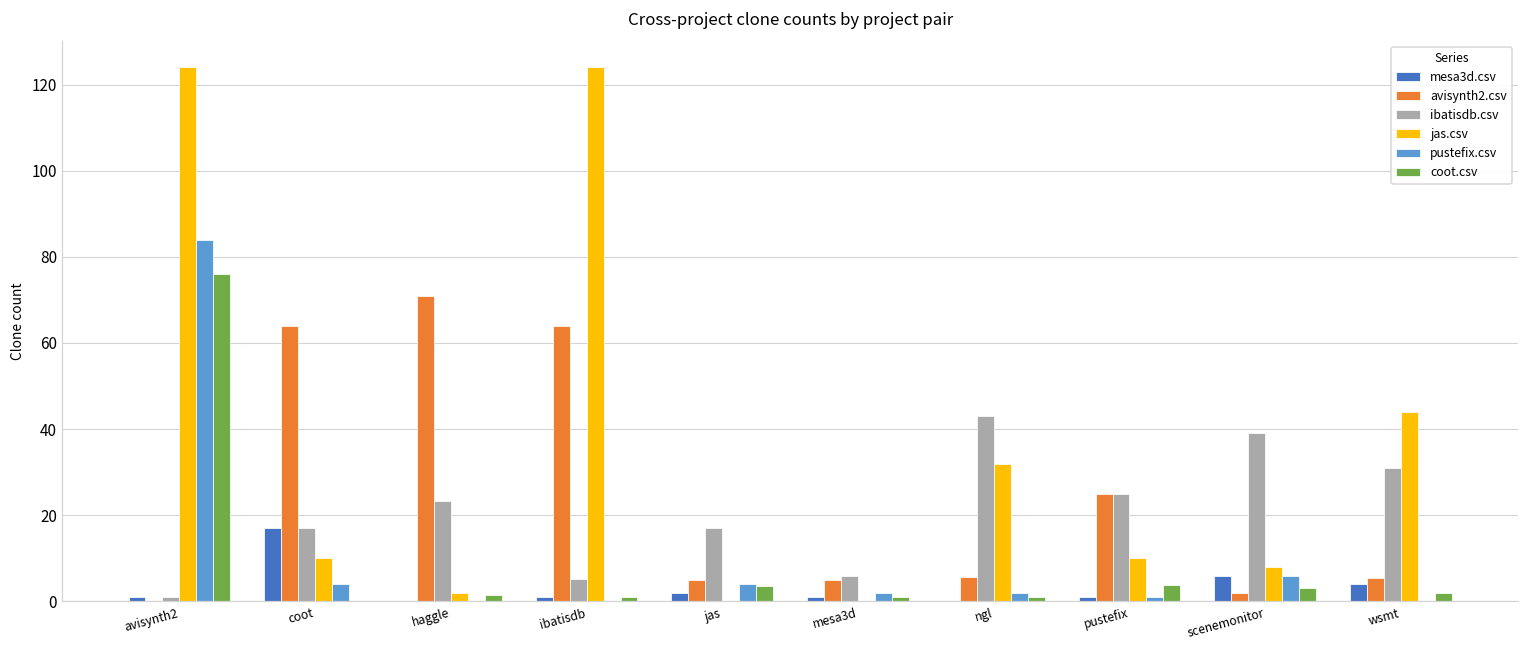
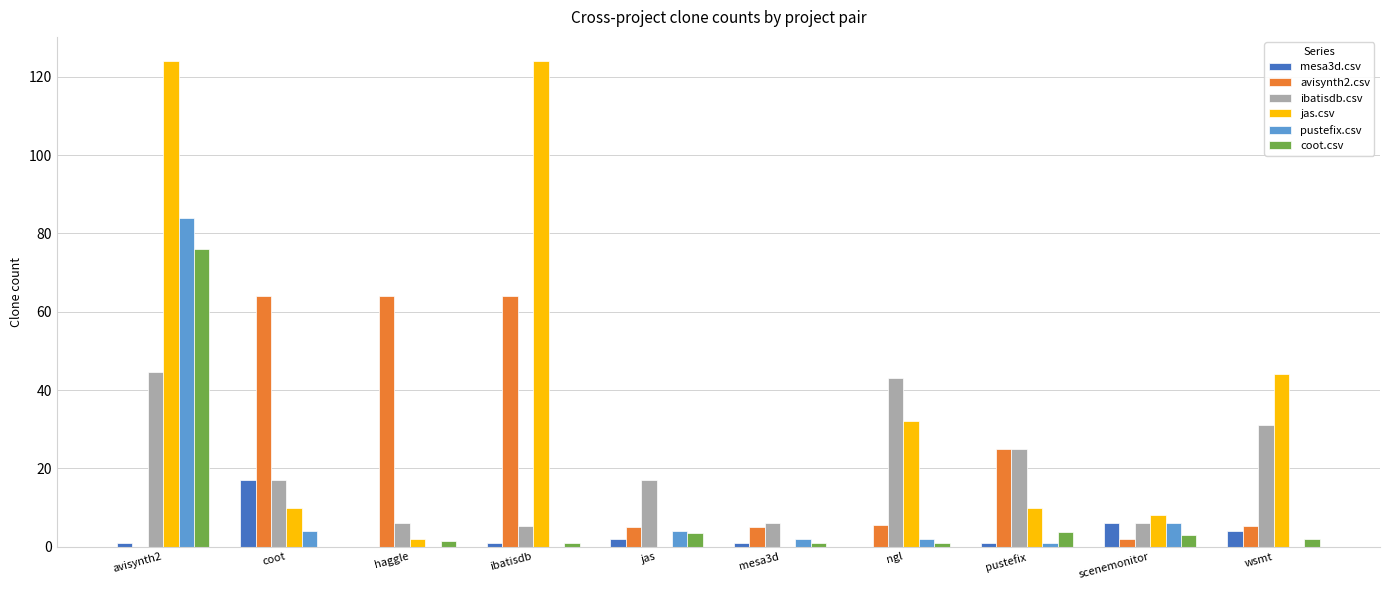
ibatisdb.csv, avisynth2: 1 -> 45
avisynth2.csv, haggle: 71 -> 64
ibatisdb.csv, haggle: 23 -> 6
ibatisdb.csv, scenemonitor: 39 -> 6
